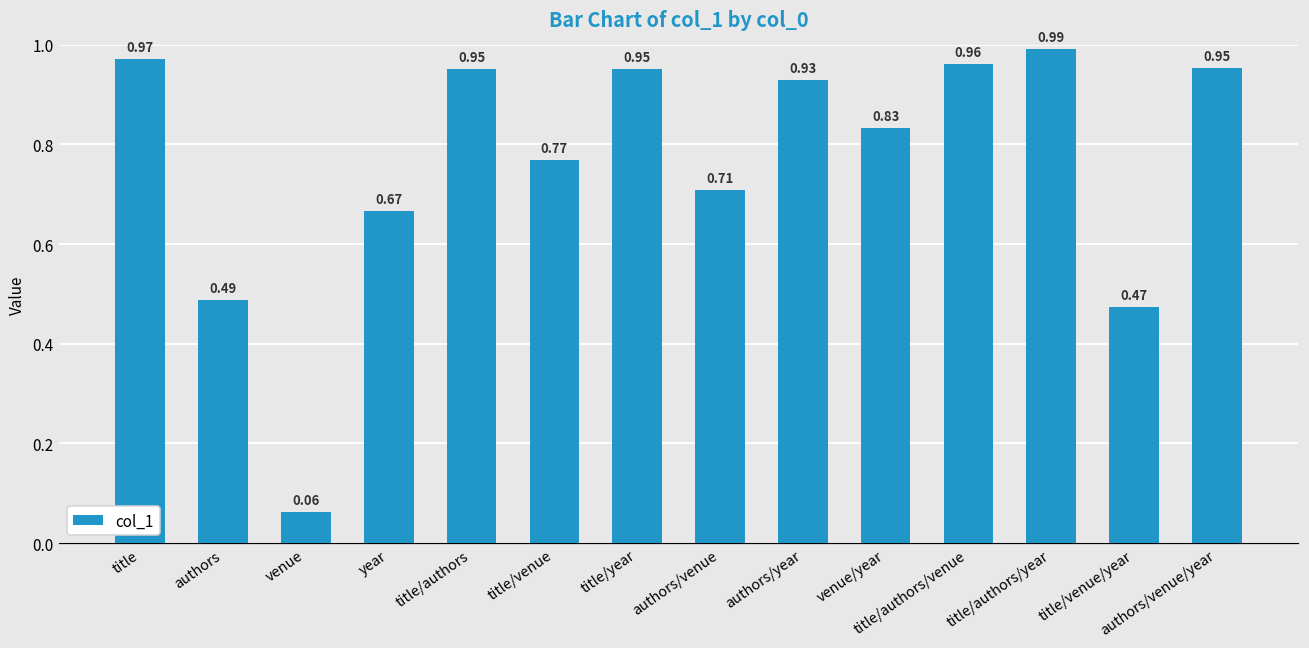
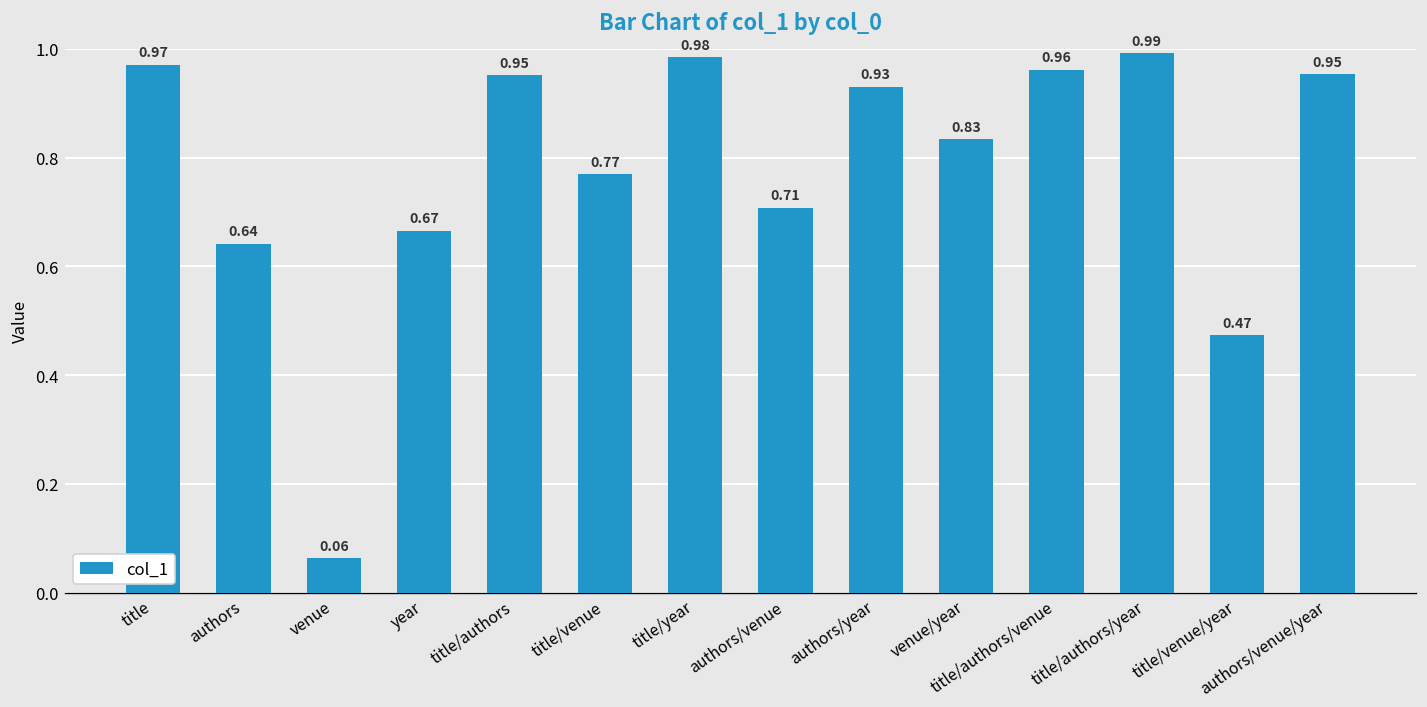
authors: 0.49 -> 0.64
title/year: 0.95 -> 0.98
